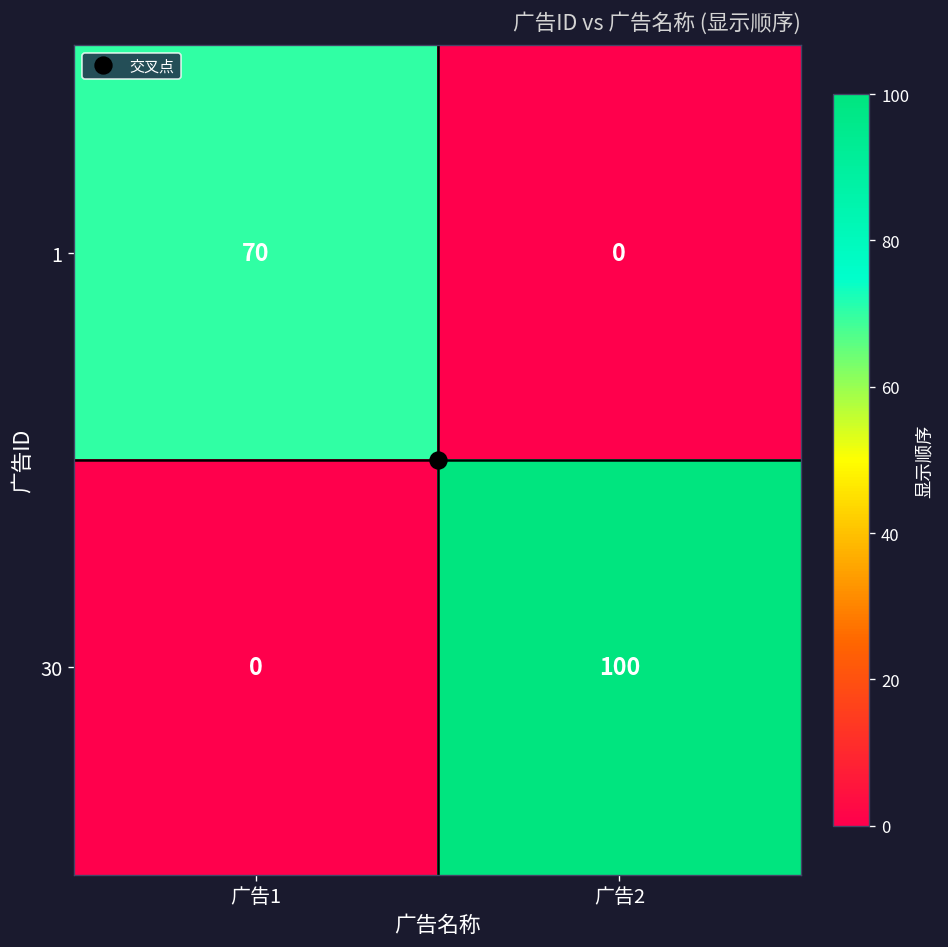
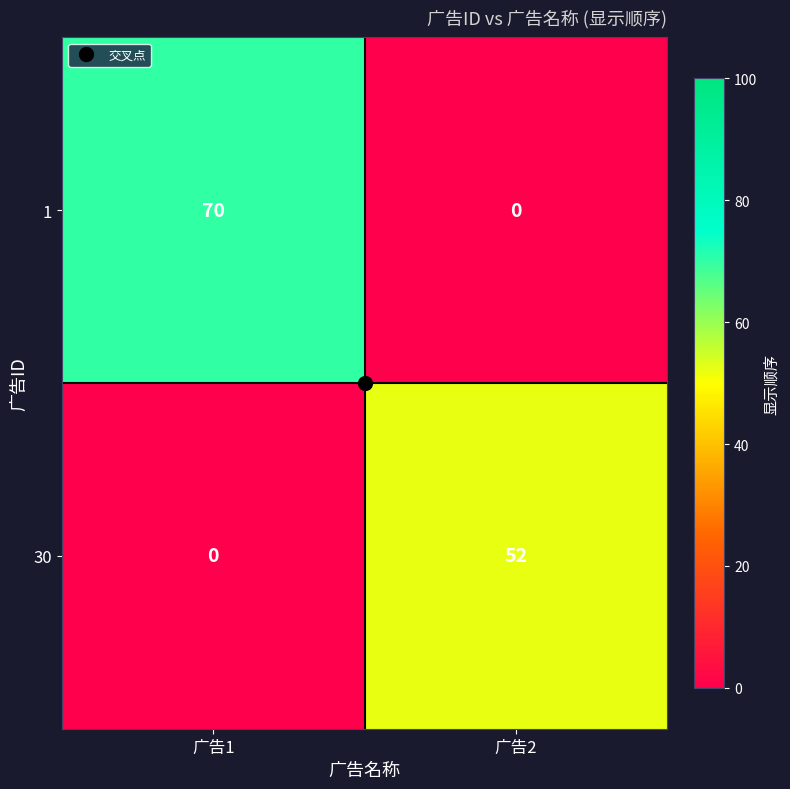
30, 广告2: 100 -> 52
